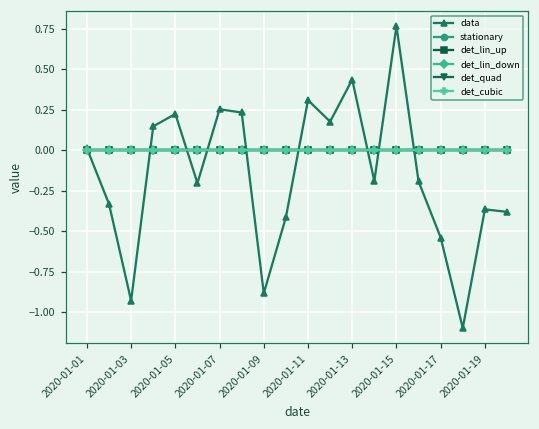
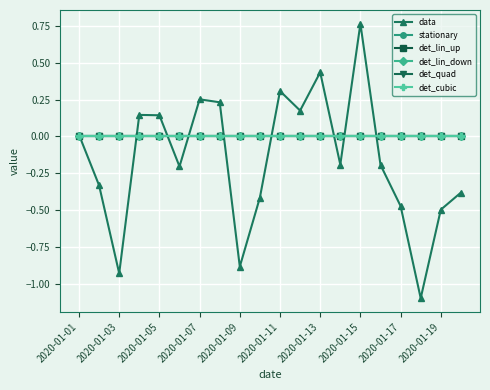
data, 2020-01-05: 0.22 -> 0.14
data, 2020-01-17: -0.54 -> -0.47
data, 2020-01-19: -0.37 -> -0.50
